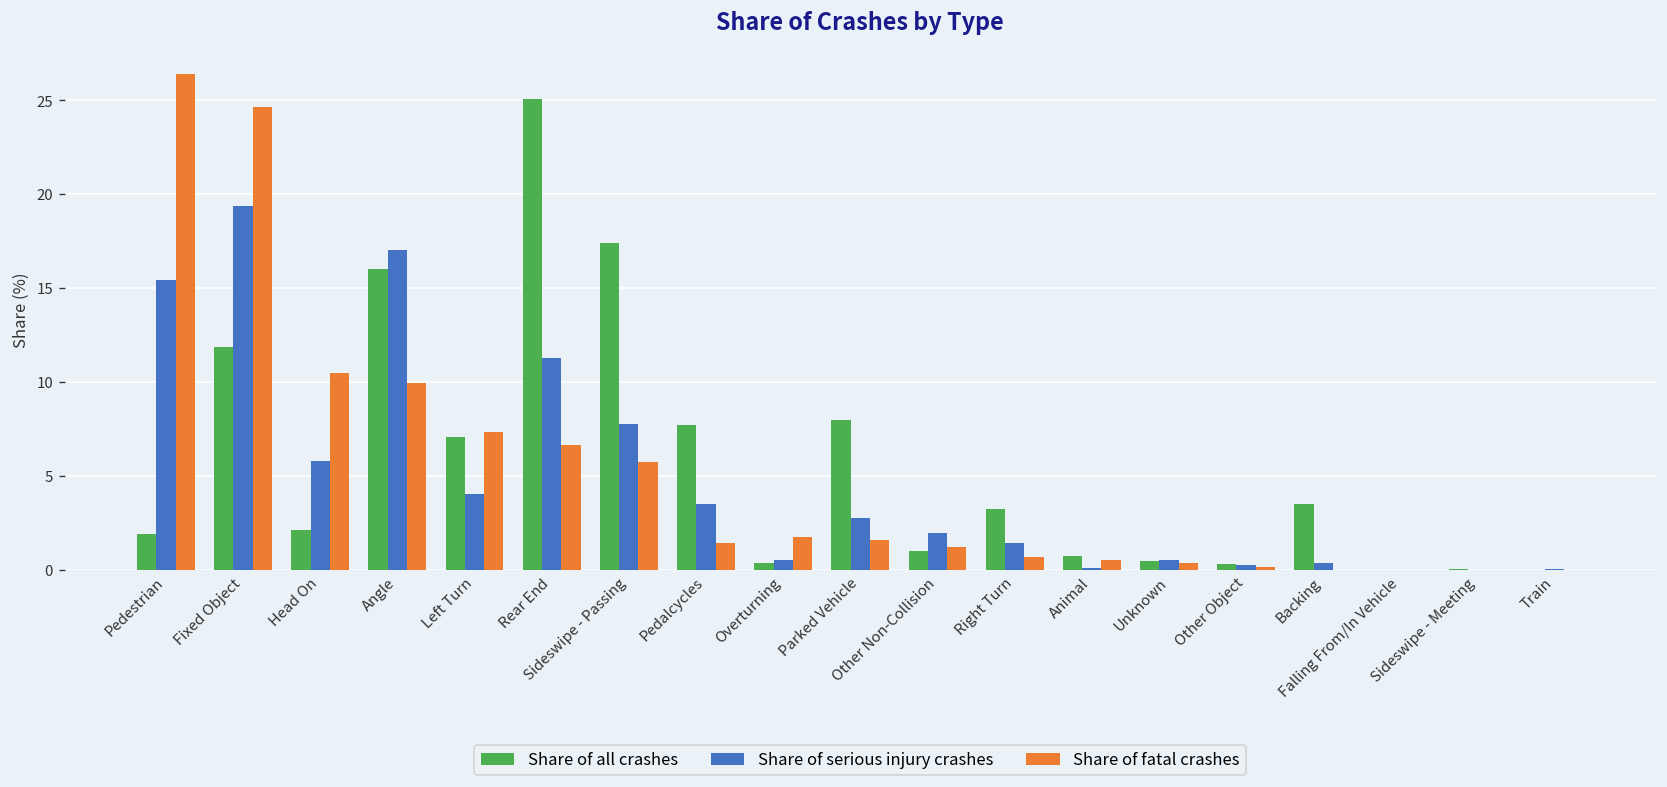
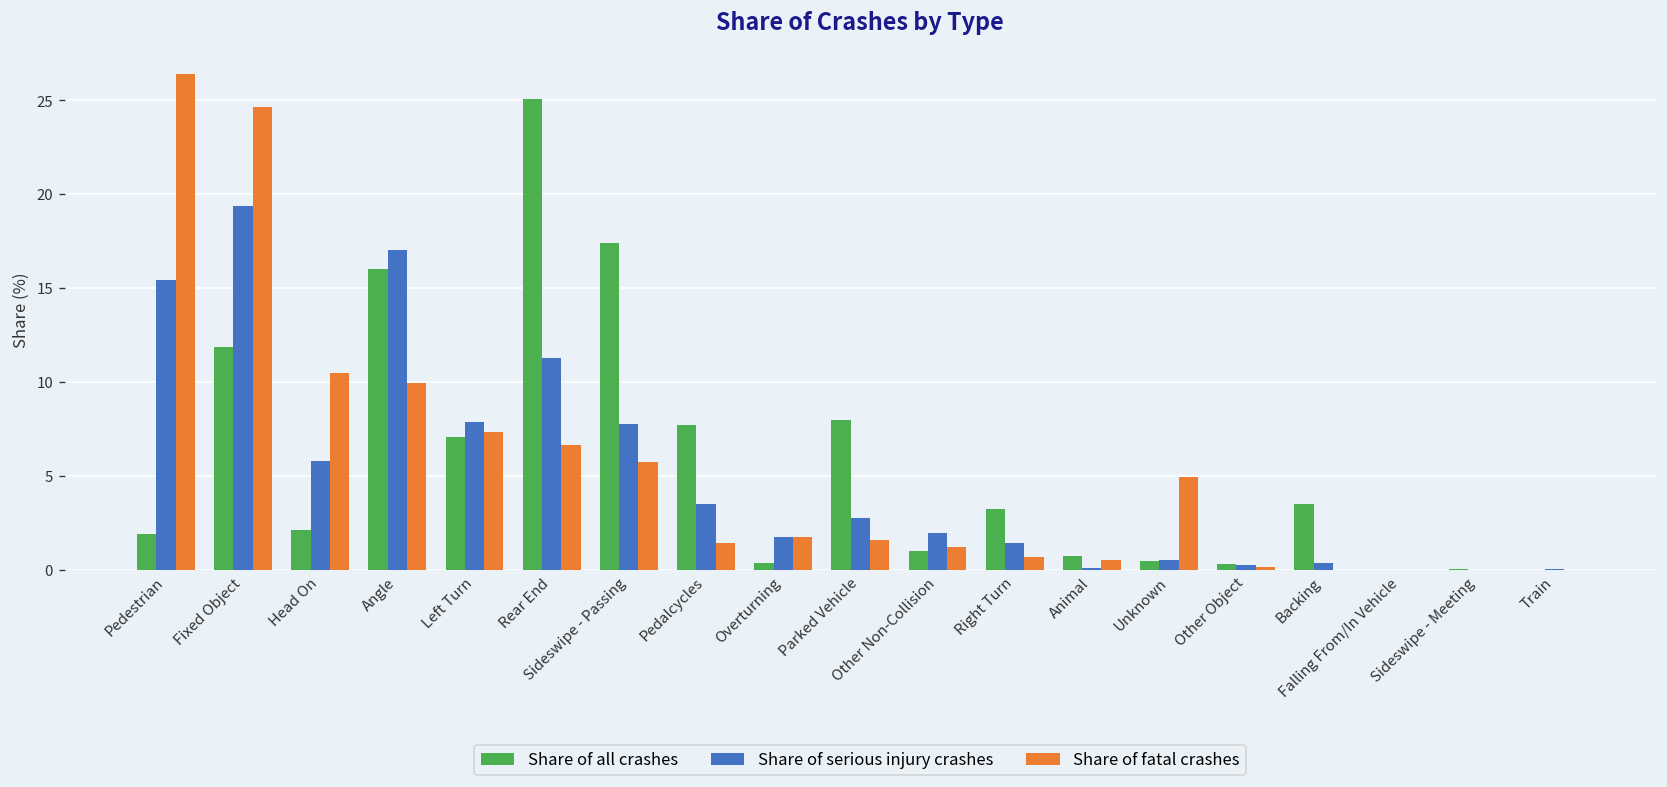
Share of serious injury crashes, Left Turn: 4.0 -> 7.9
Share of serious injury crashes, Overturning: 0.5 -> 1.8
Share of fatal crashes, Unknown: 0.3 -> 4.9
